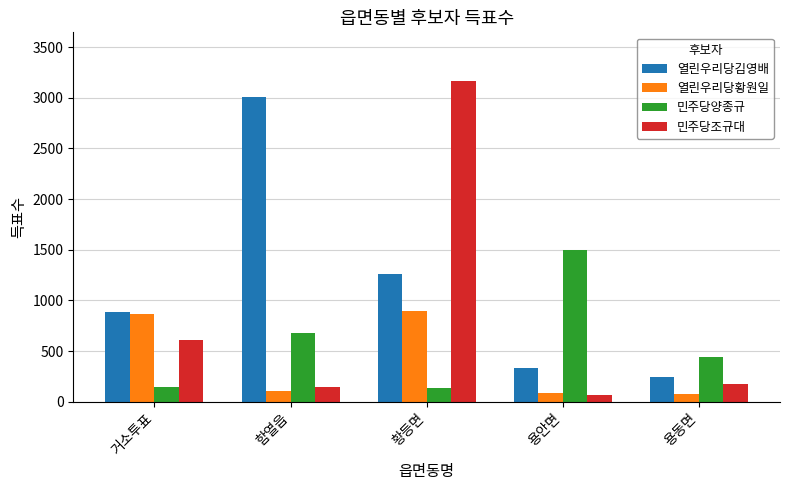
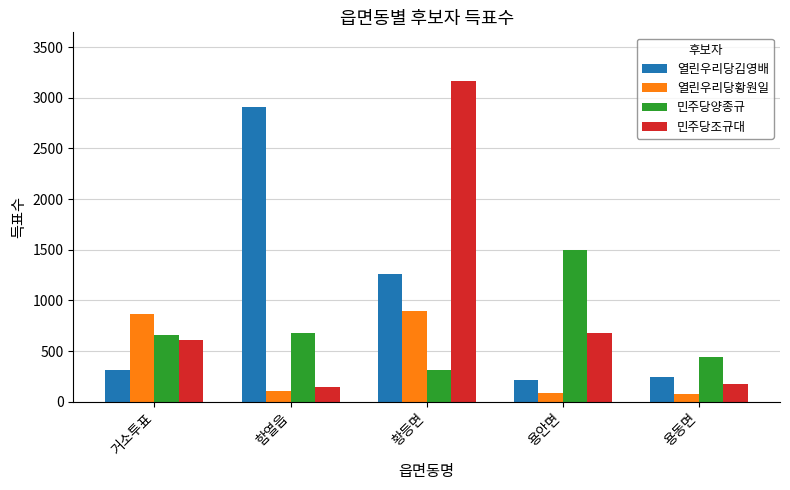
열린우리당김영배, 거소투표: 890 -> 310
민주당양종규, 거소투표: 150 -> 660
열린우리당김영배, 함열읍: 3010 -> 2910
민주당양종규, 황등면: 140 -> 310
열린우리당김영배, 용안면: 340 -> 210
민주당조규대, 용안면: 70 -> 680
